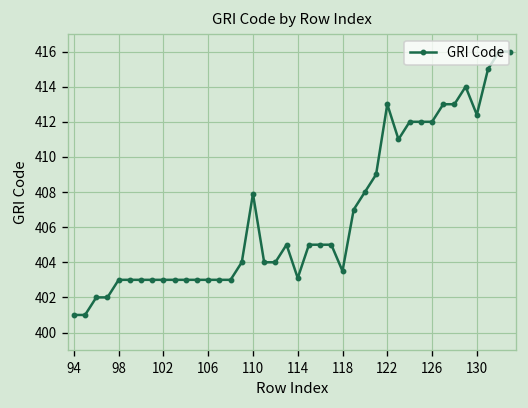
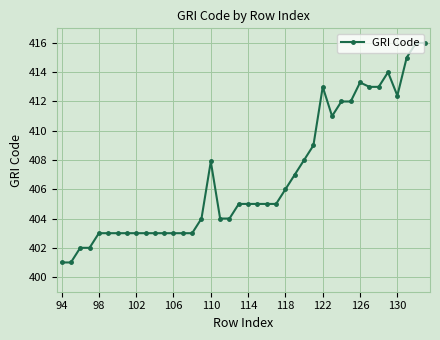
114: 403.1 -> 405.0
118: 403.5 -> 406.0
126: 412.0 -> 413.3
